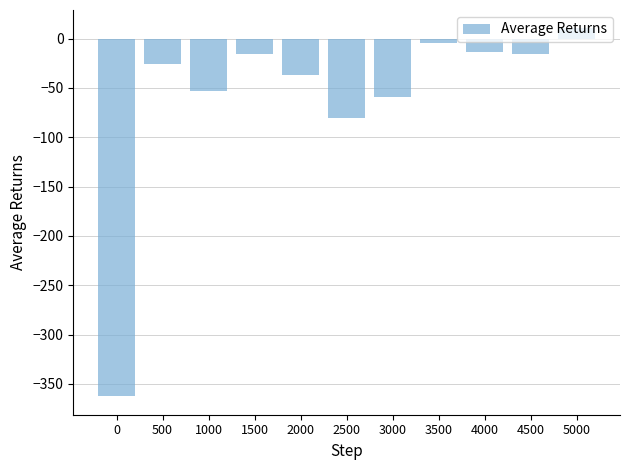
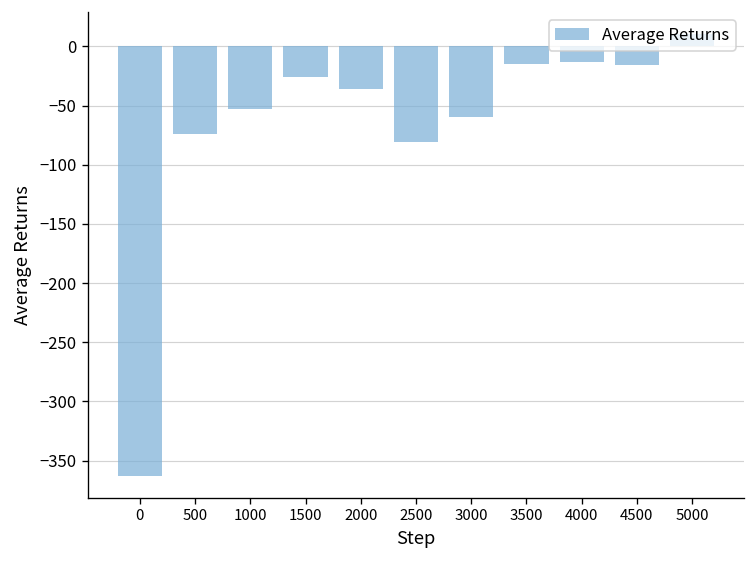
500: -30 -> -70
1500: -20 -> -30
3500: 0 -> -20
